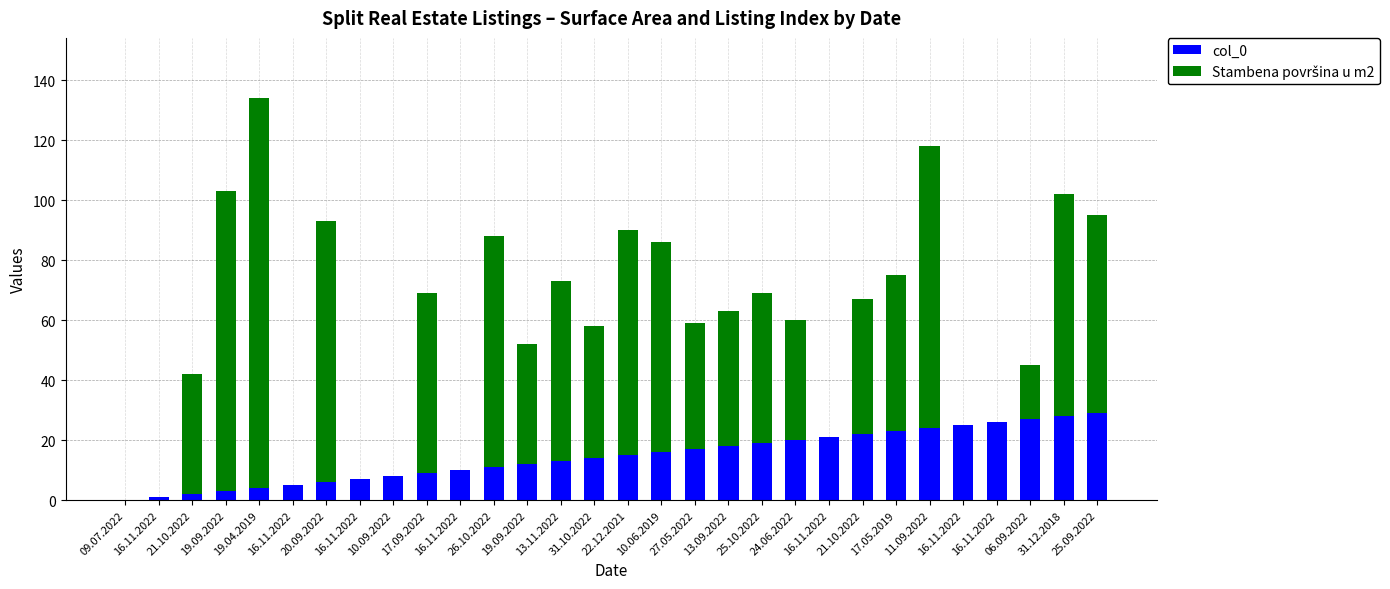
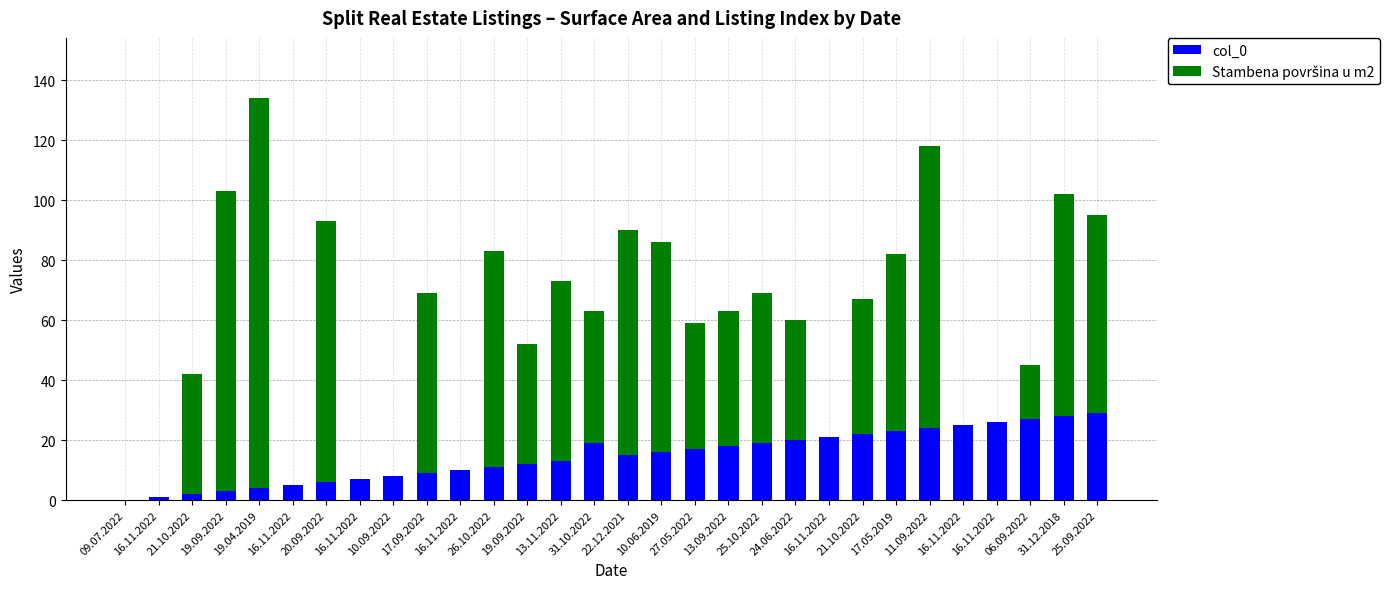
Stambena površina u m2, 26.10.2022: 77 -> 72
col_0, 31.10.2022: 14 -> 19
Stambena površina u m2, 17.05.2019: 52 -> 59
